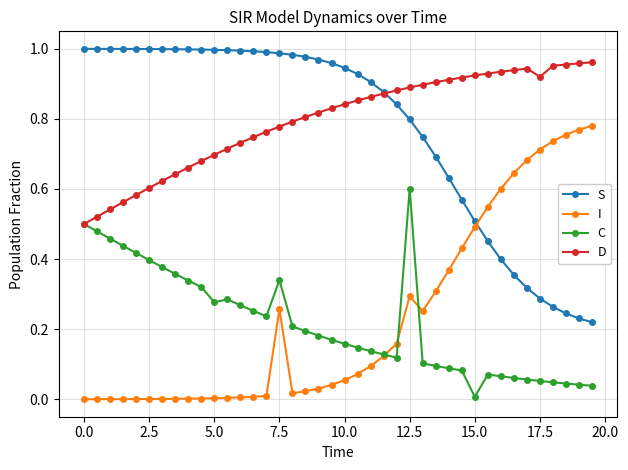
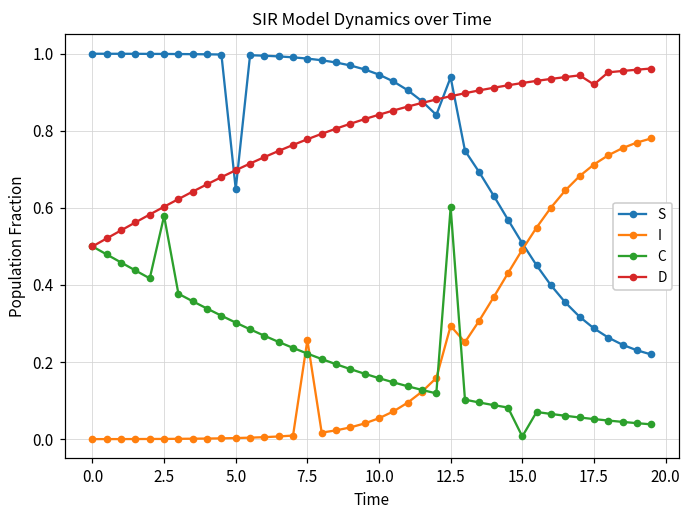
C, 2.5: 0.40 -> 0.58
S, 5.0: 1.00 -> 0.65
C, 5.0: 0.28 -> 0.30
C, 7.5: 0.34 -> 0.22
S, 12.5: 0.80 -> 0.94
